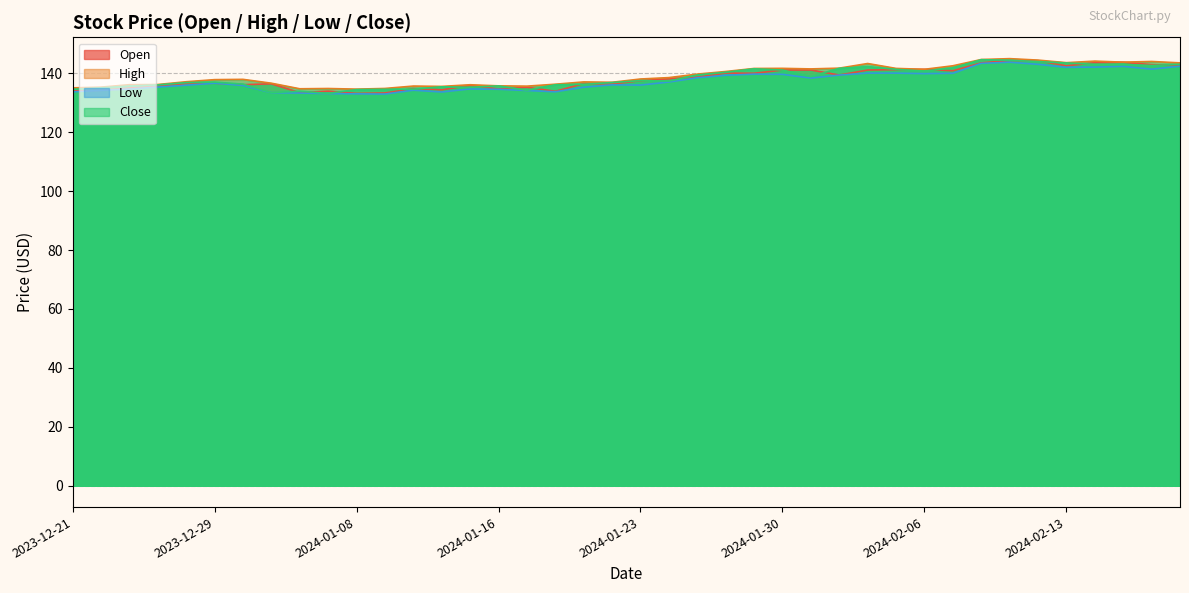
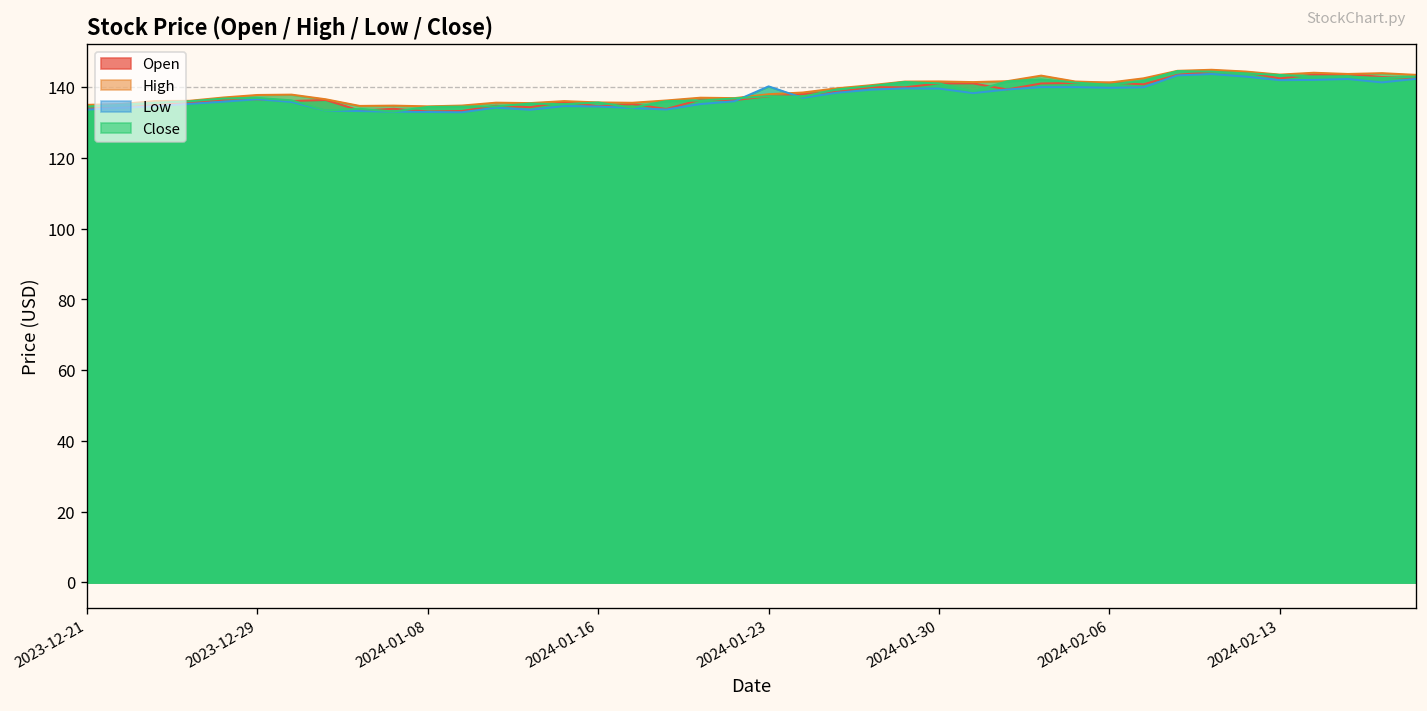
Low, 2024-01-23: 136 -> 140
